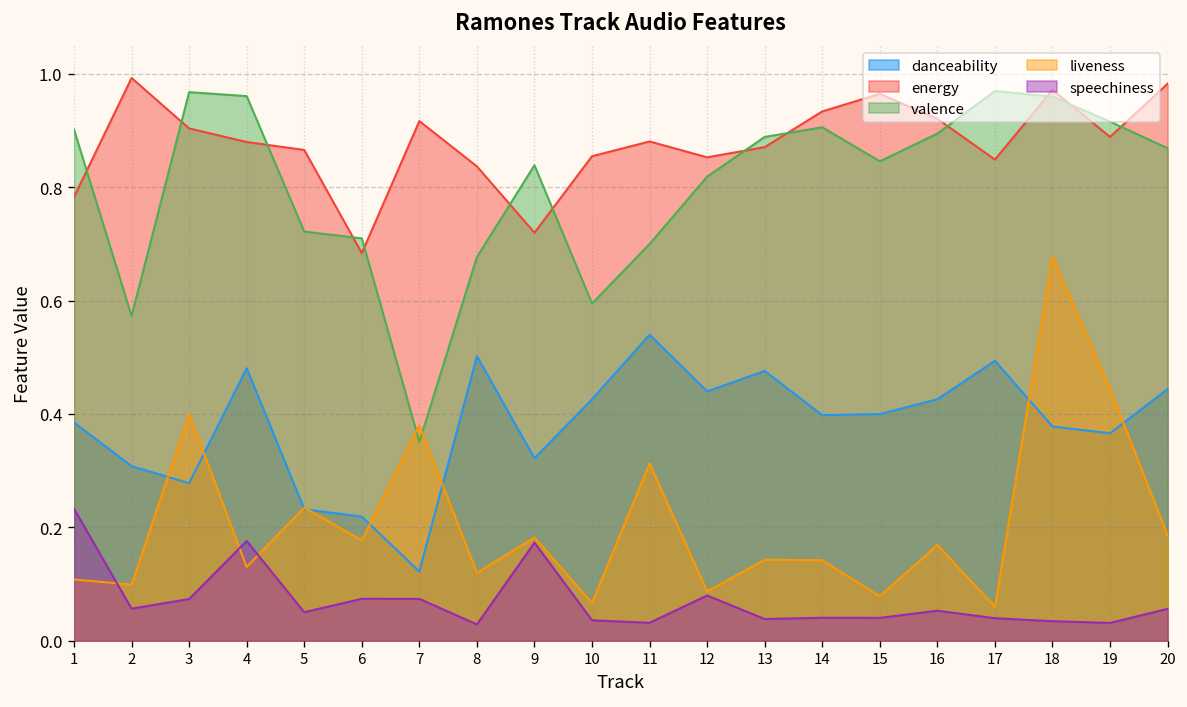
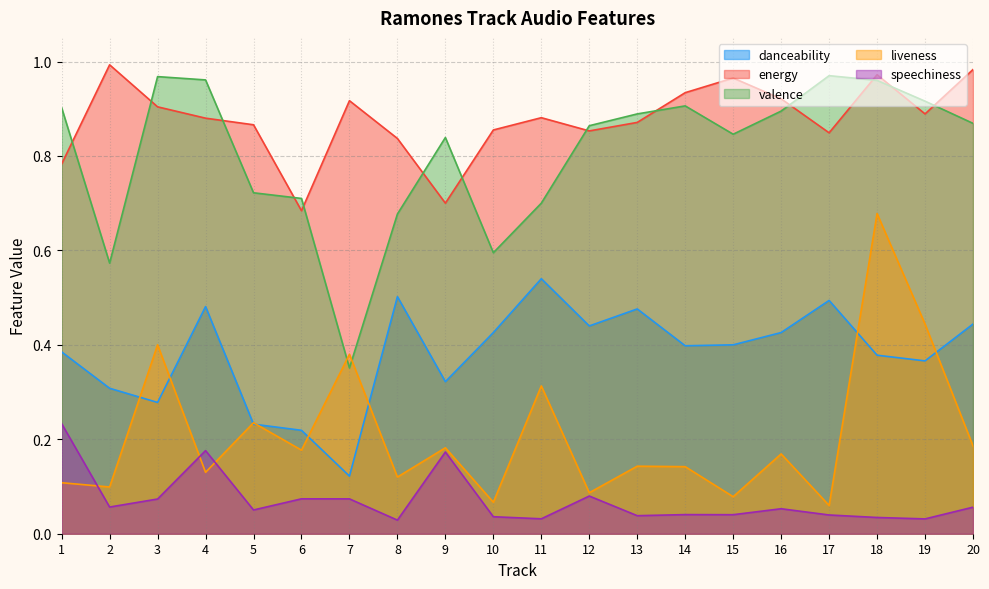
energy, 9: 0.72 -> 0.70
valence, 12: 0.82 -> 0.86
